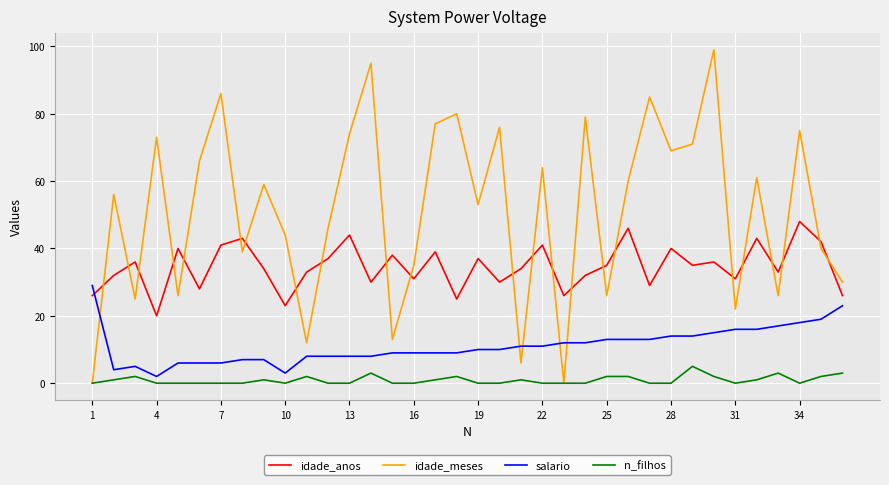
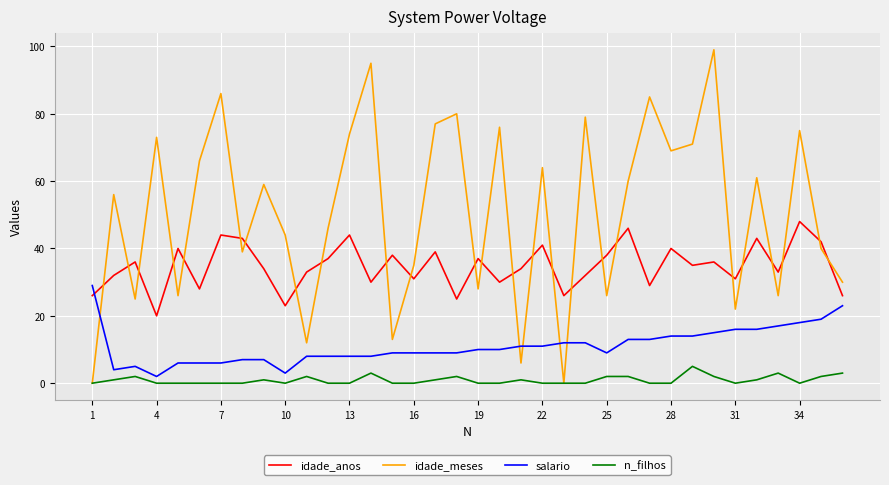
idade_anos, 7: 41 -> 44
idade_meses, 19: 53 -> 28
idade_anos, 25: 35 -> 38
salario, 25: 13 -> 9
